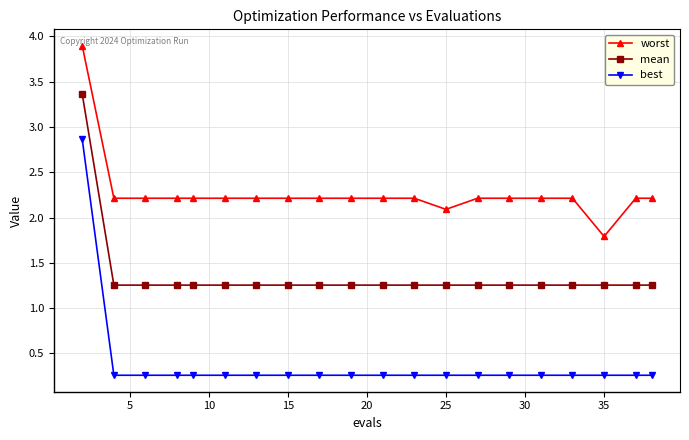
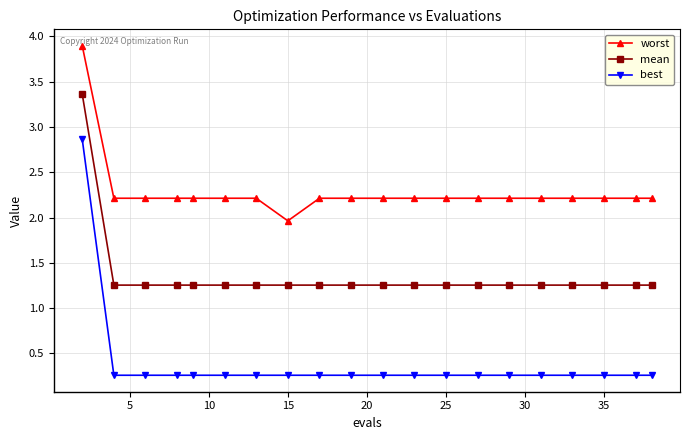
worst, 15: 2.2 -> 2.0
worst, 25: 2.1 -> 2.2
worst, 35: 1.8 -> 2.2
